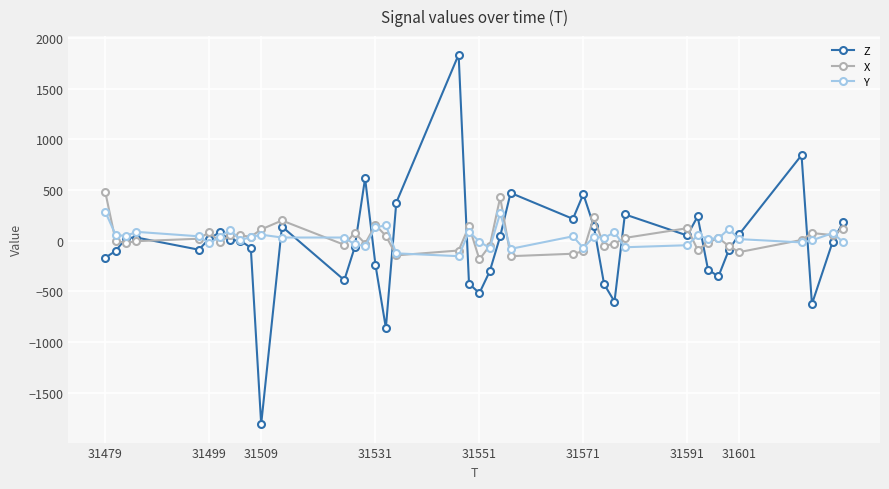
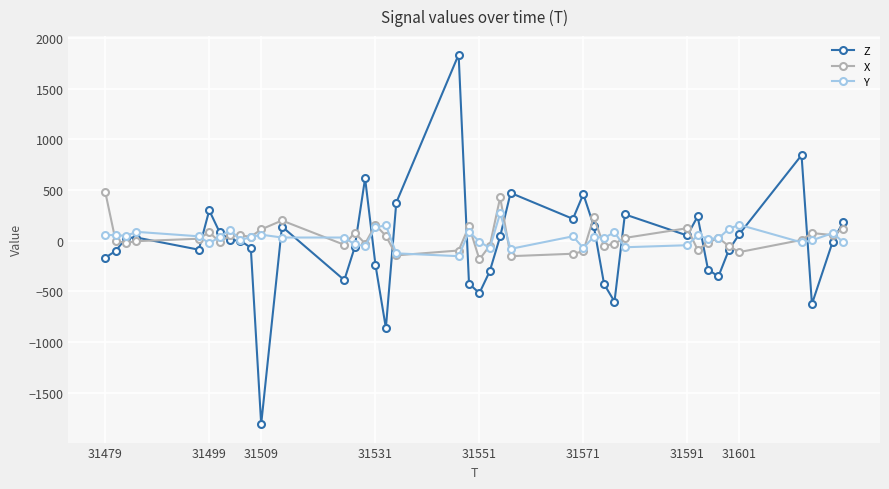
Y, 31479: 290 -> 60
Z, 31499: 20 -> 300
Y, 31601: 20 -> 160
